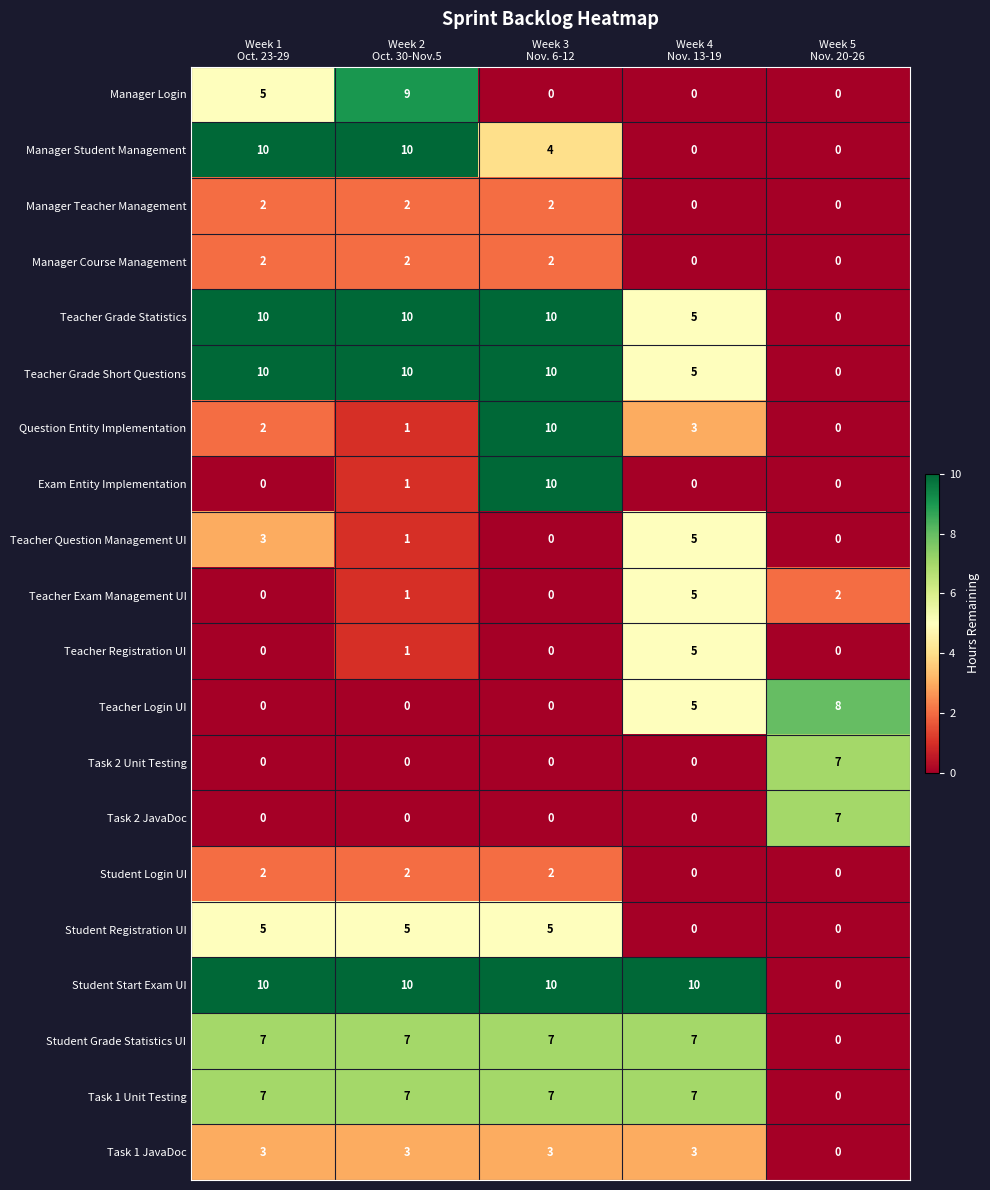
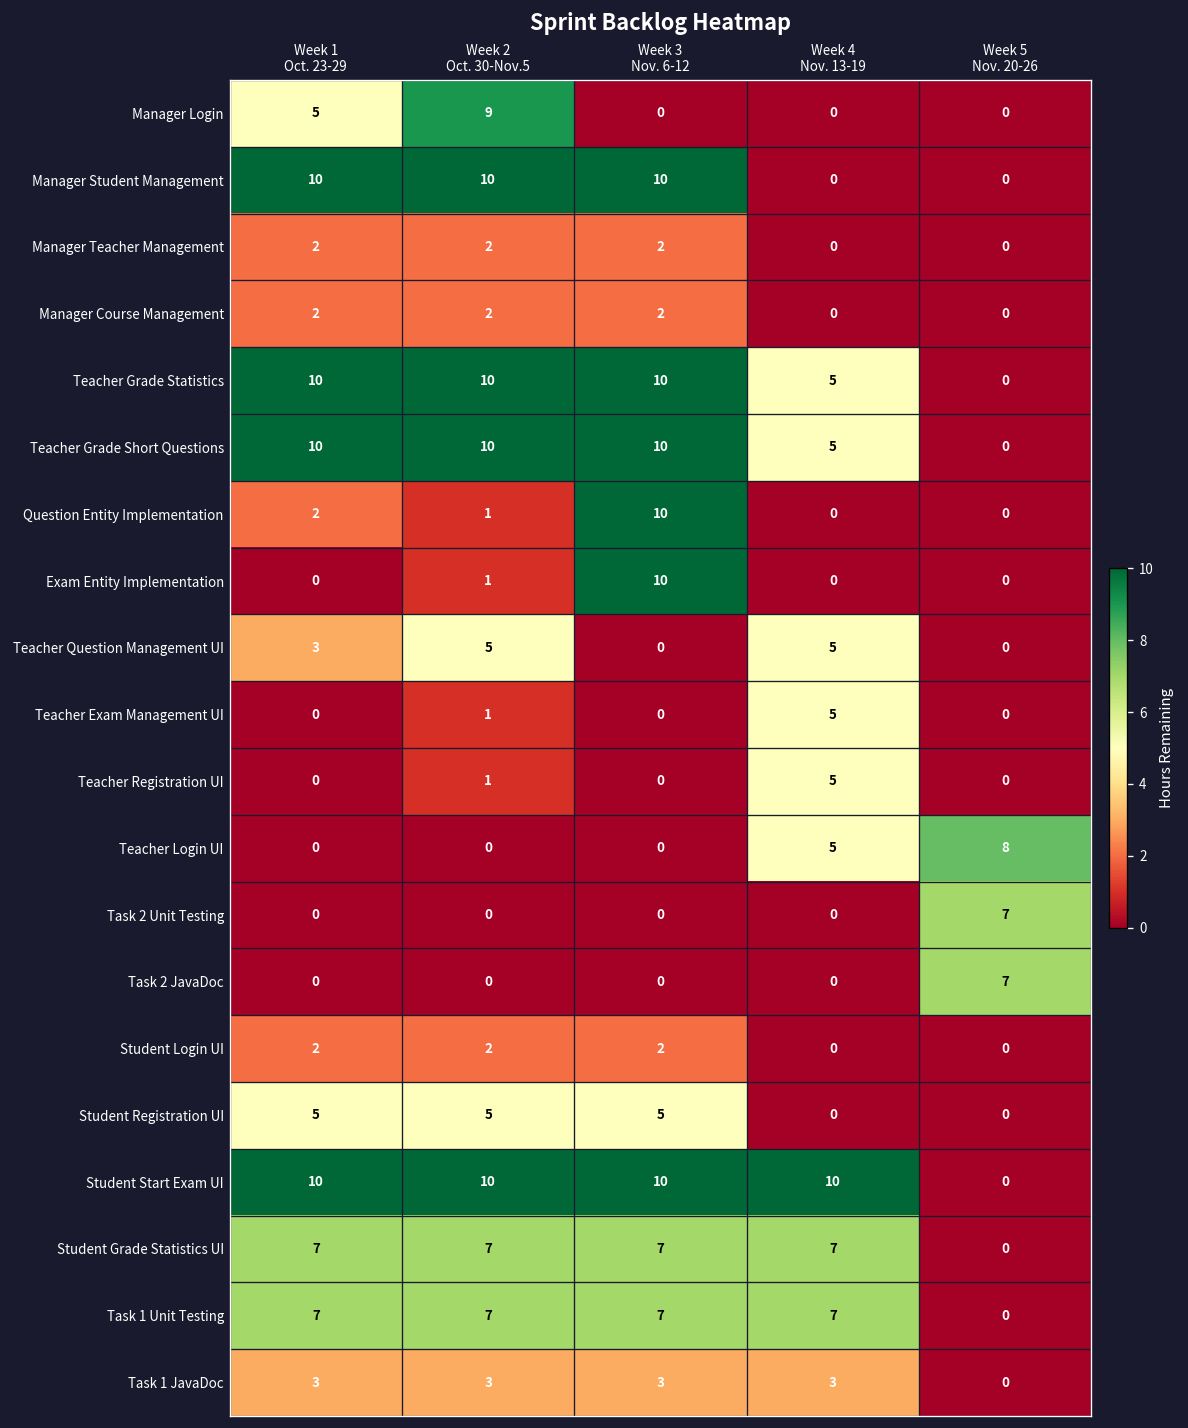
Manager Student Management, Week 3 Nov. 6-12: 4 -> 10
Question Entity Implementation, Week 4 Nov. 13-19: 3 -> 0
Teacher Question Management UI, Week 2 Oct. 30-Nov.5: 1 -> 5
Teacher Exam Management UI, Week 5 Nov. 20-26: 2 -> 0
